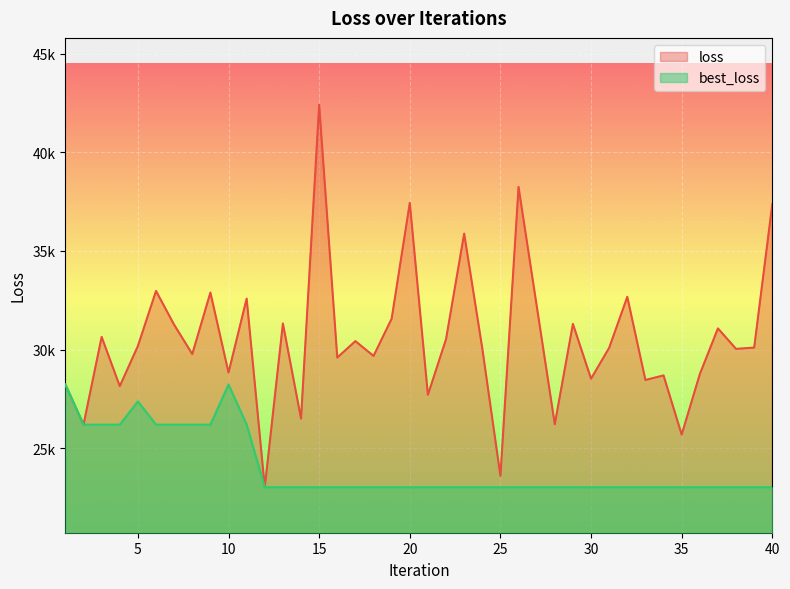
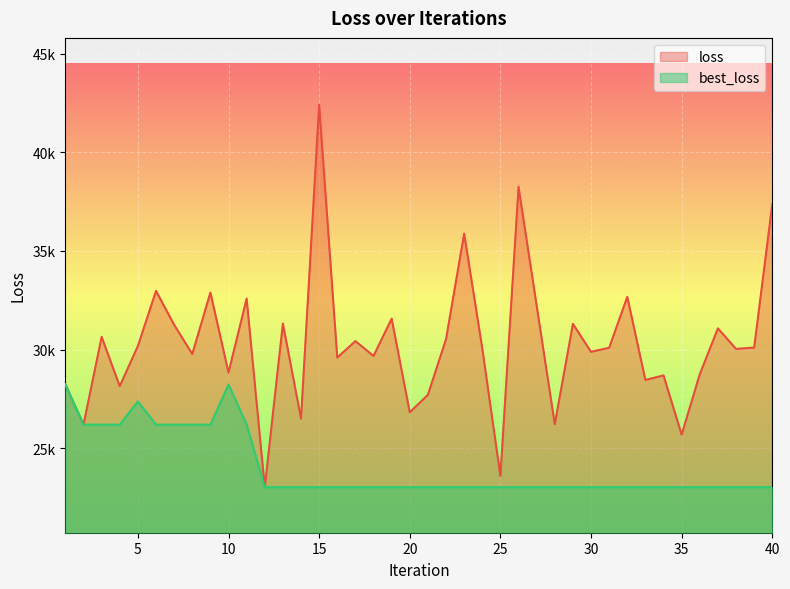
loss, 20: 37400 -> 26800
loss, 30: 28500 -> 29900
